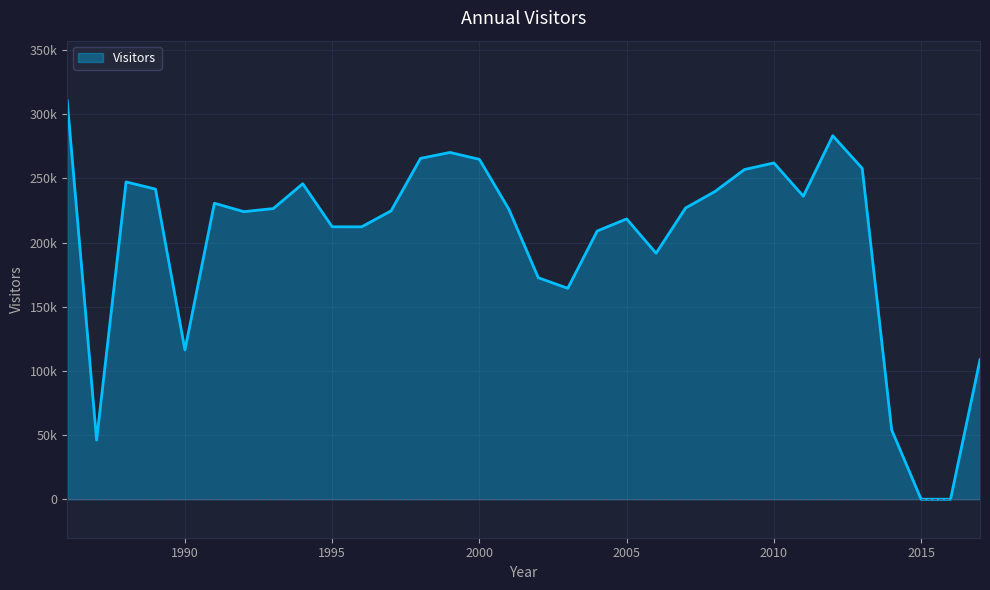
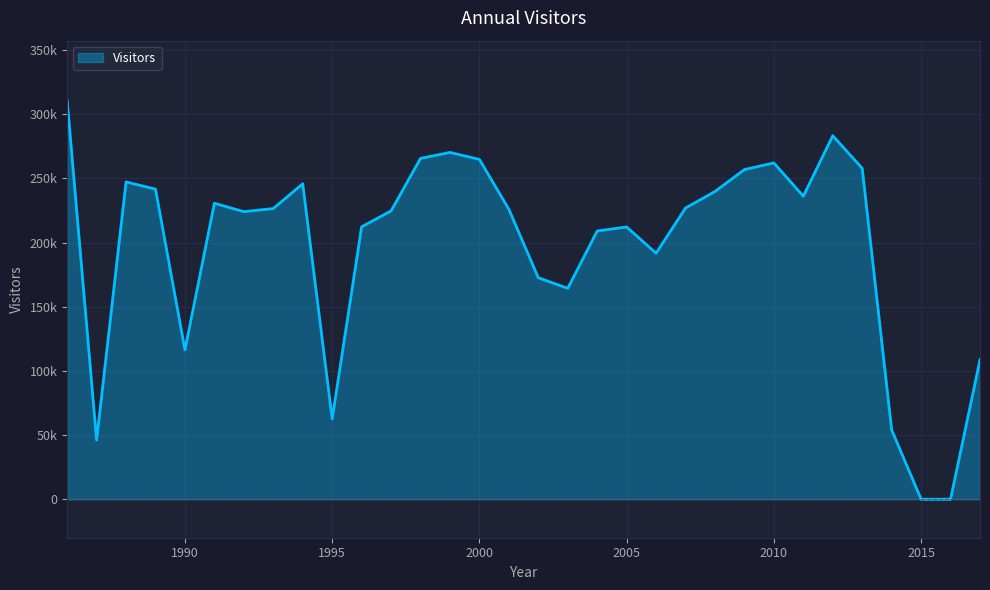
1995: 212000 -> 63000
2005: 218000 -> 212000
